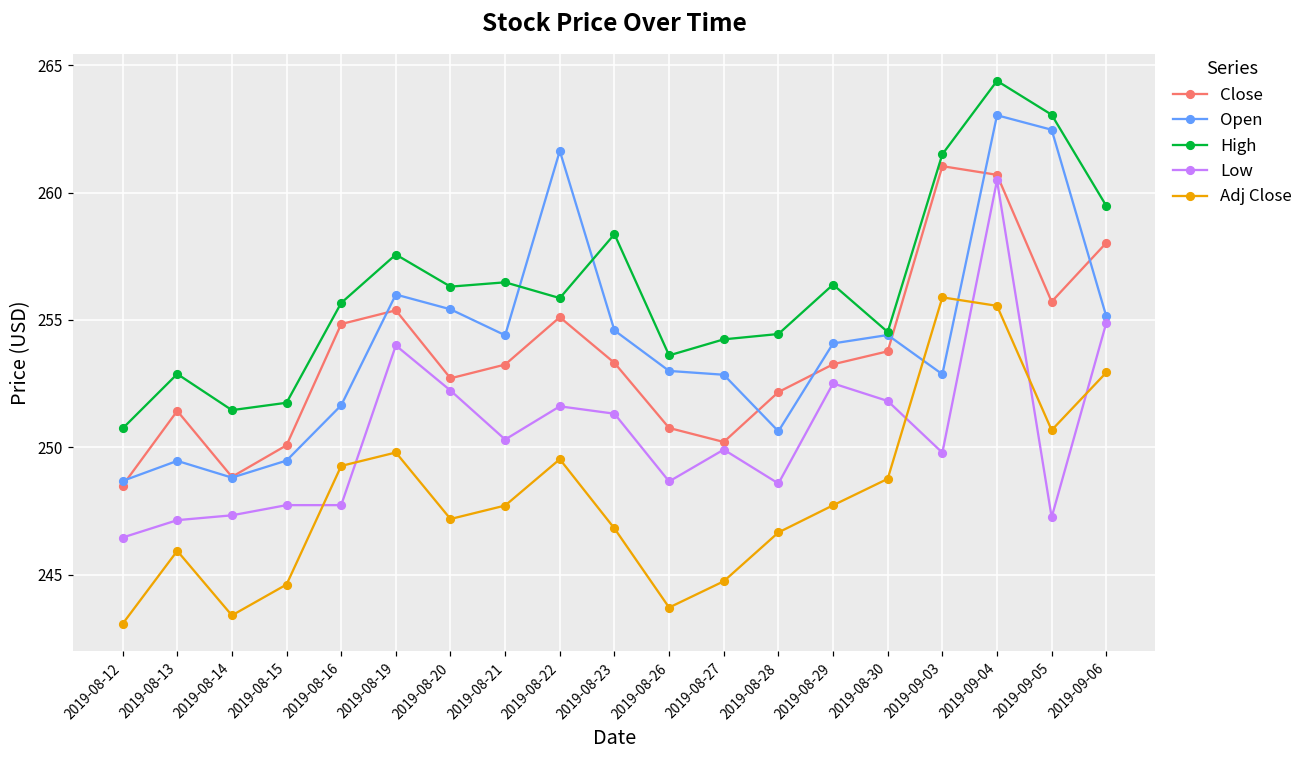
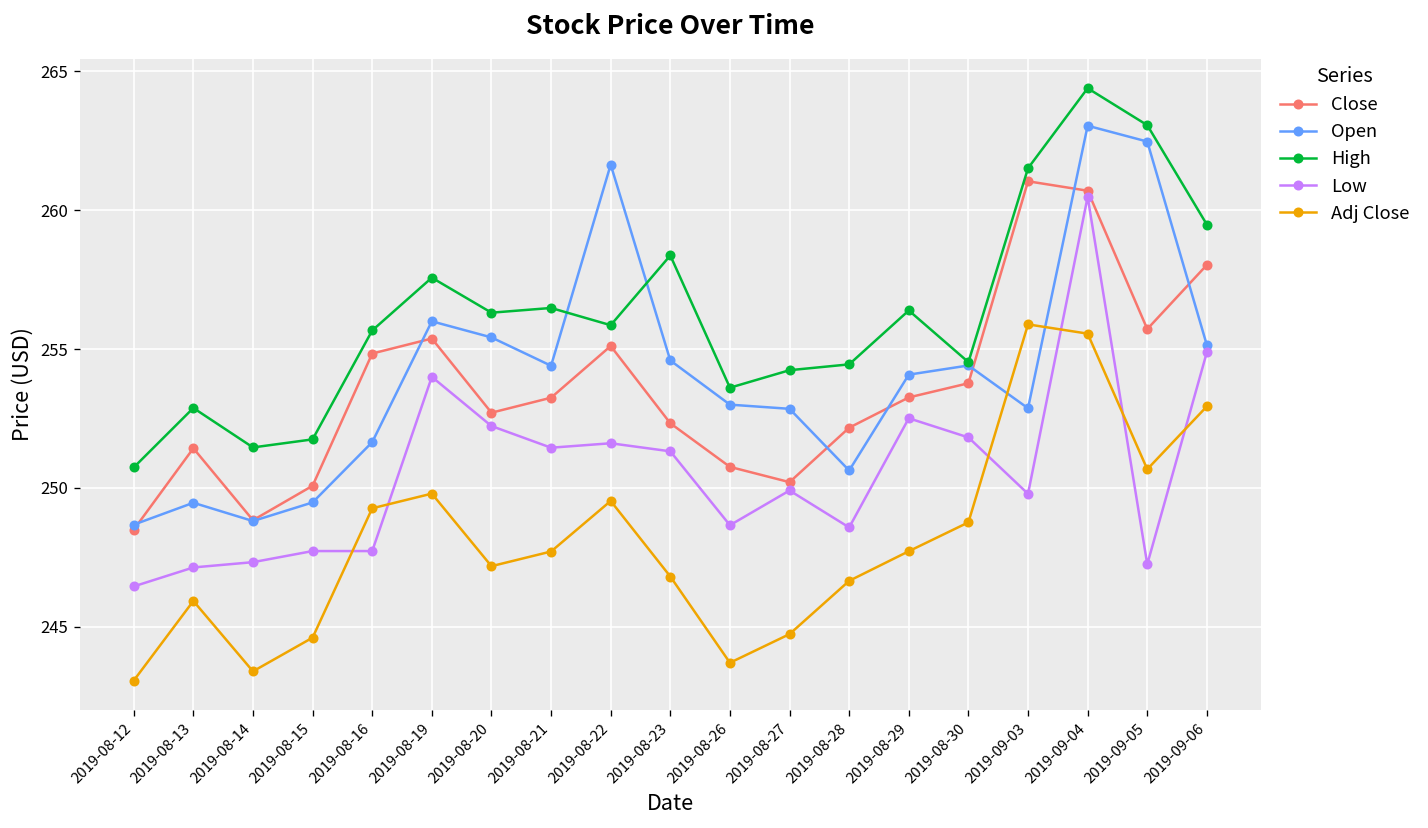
Low, 2019-08-21: 250.3 -> 251.4
Close, 2019-08-23: 253.3 -> 252.3
